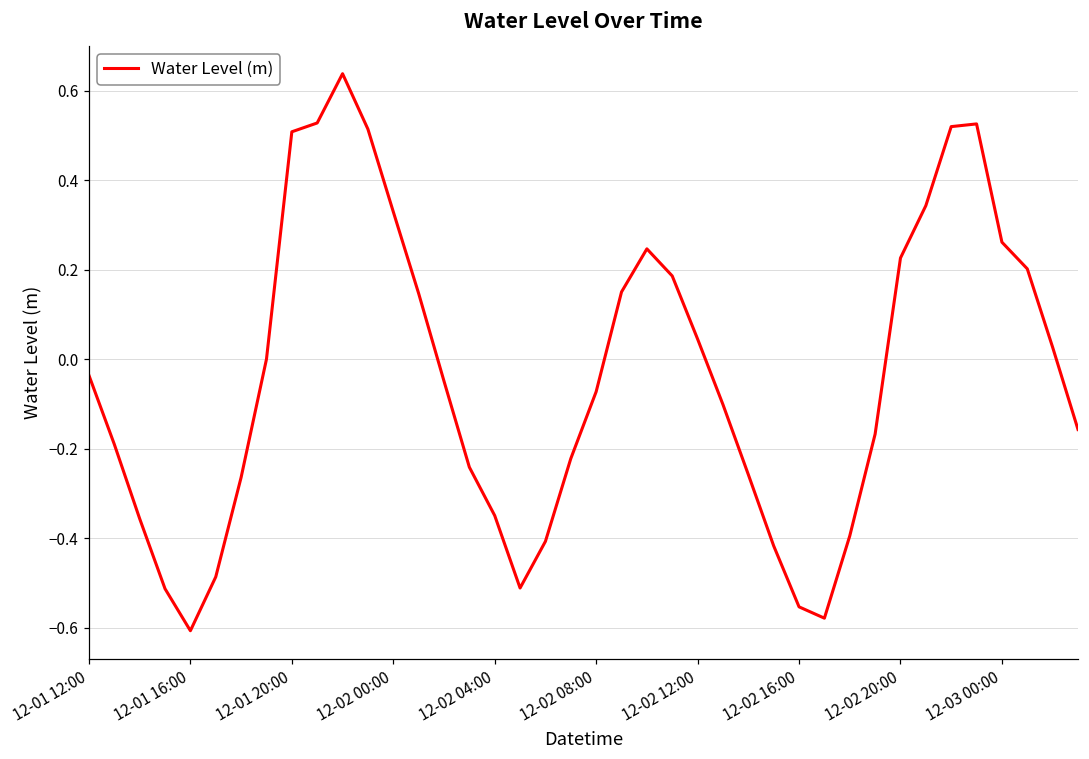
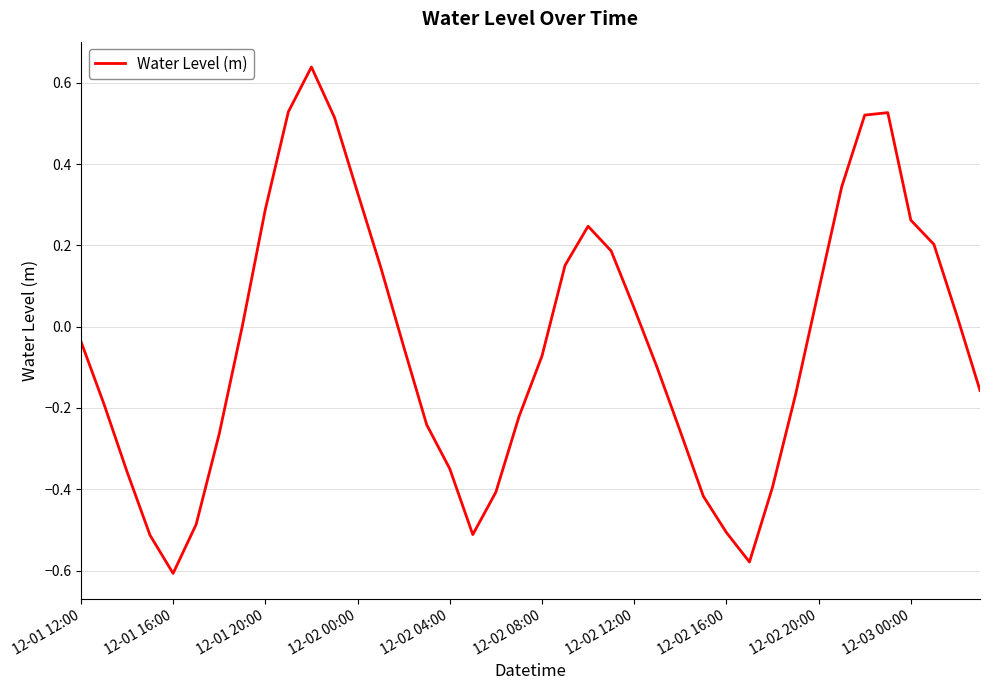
12-01 20:00: 0.51 -> 0.29
12-02 16:00: -0.55 -> -0.51
12-02 20:00: 0.23 -> 0.09
